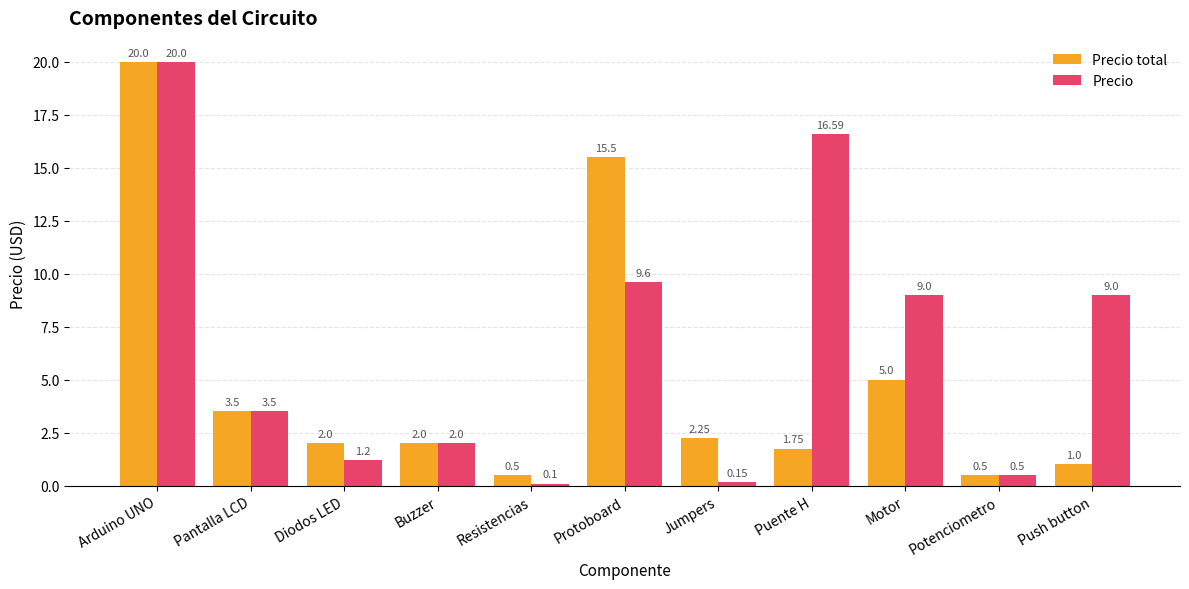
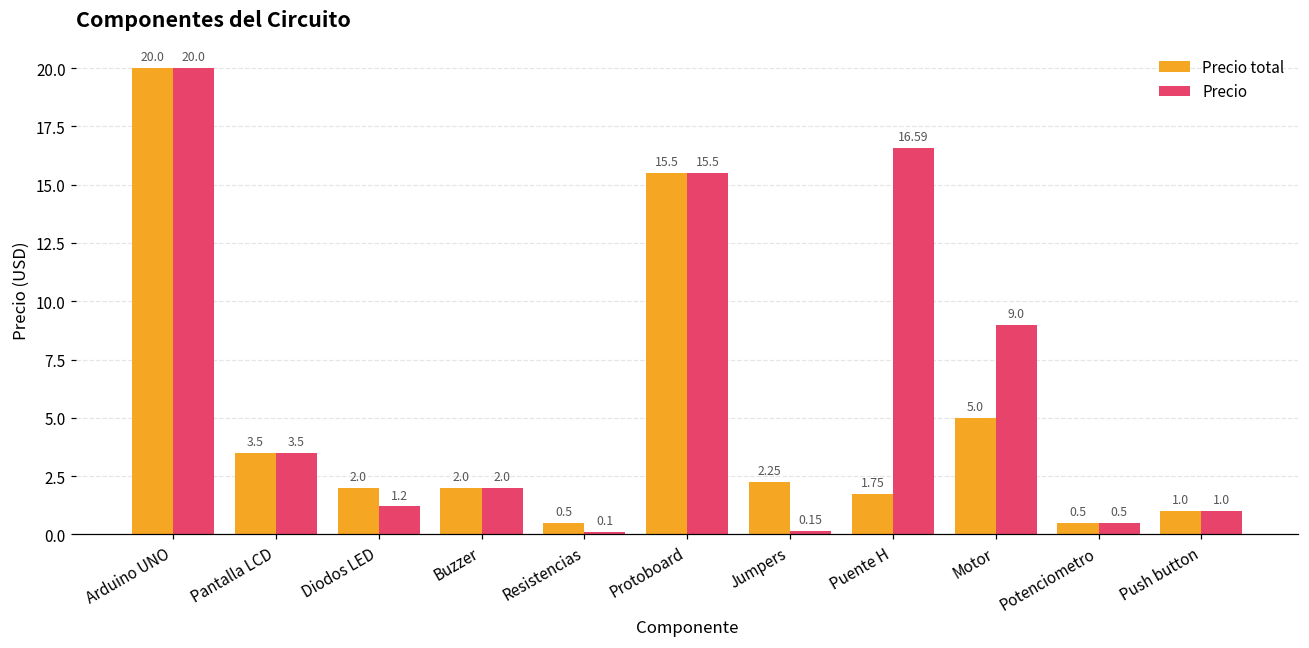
Precio, Protoboard: 9.6 -> 15.5
Precio, Push button: 9.0 -> 1.0
